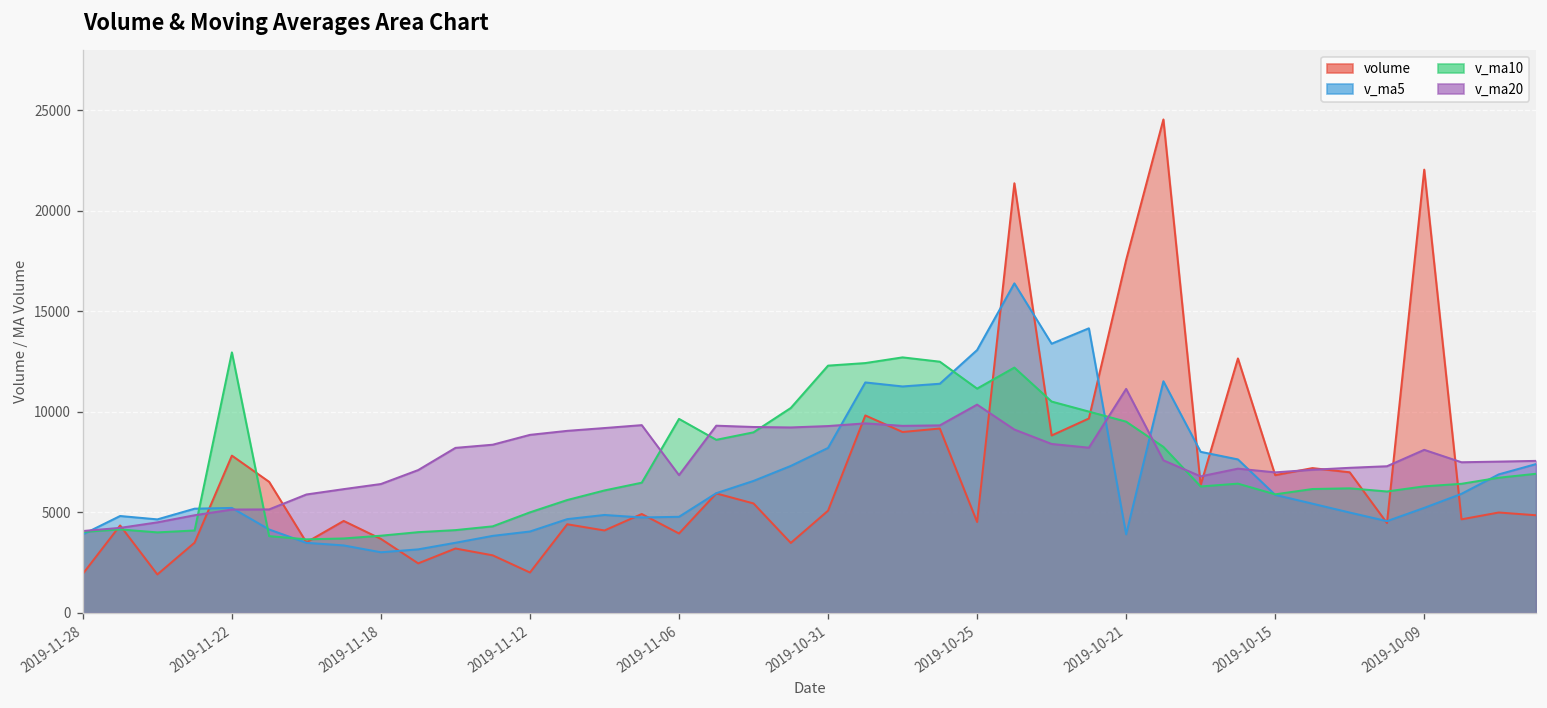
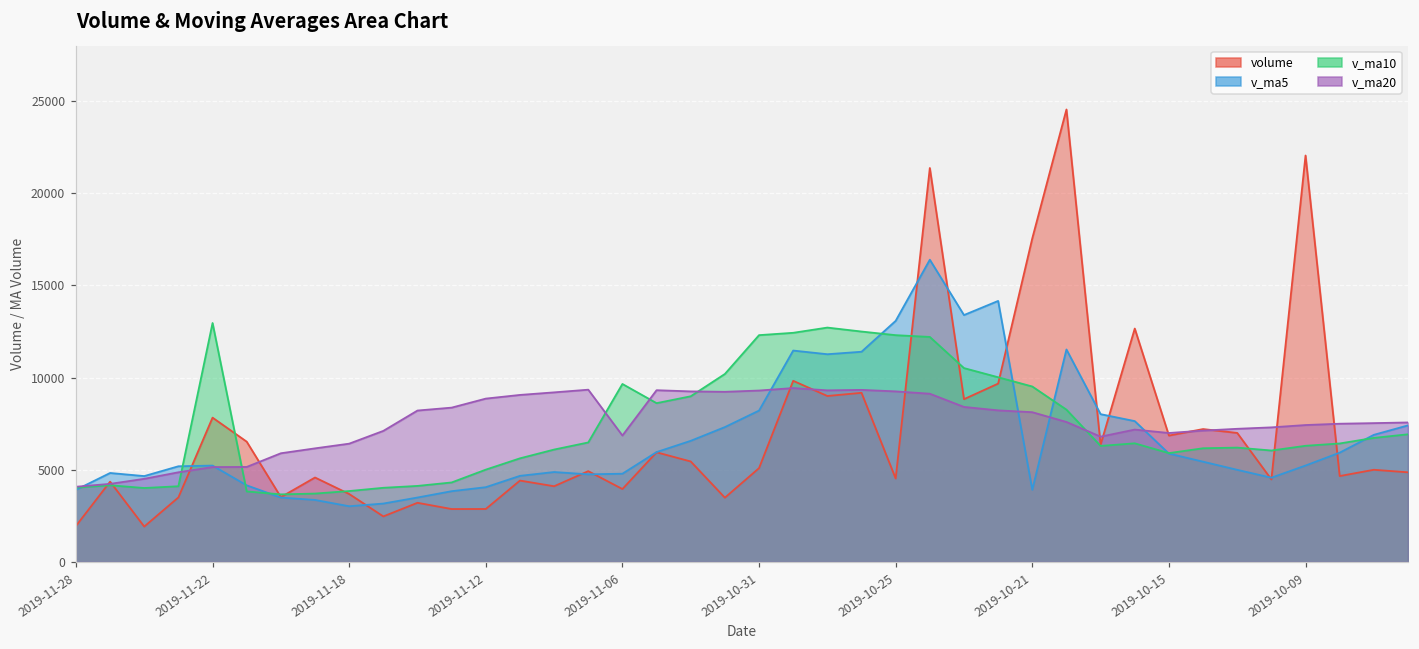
volume, 2019-11-12: 2000 -> 2900
v_ma10, 2019-10-25: 11200 -> 12300
v_ma20, 2019-10-25: 10400 -> 9200
v_ma20, 2019-10-21: 11100 -> 8100
v_ma20, 2019-10-09: 8100 -> 7400
